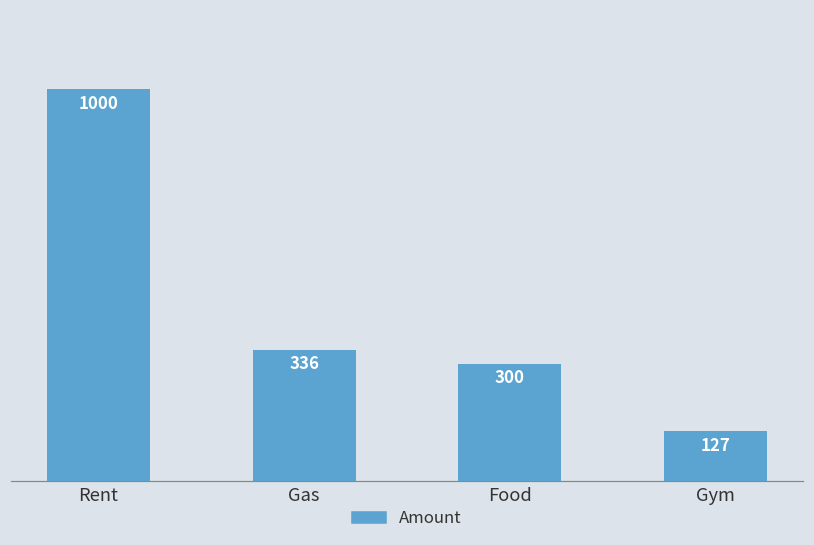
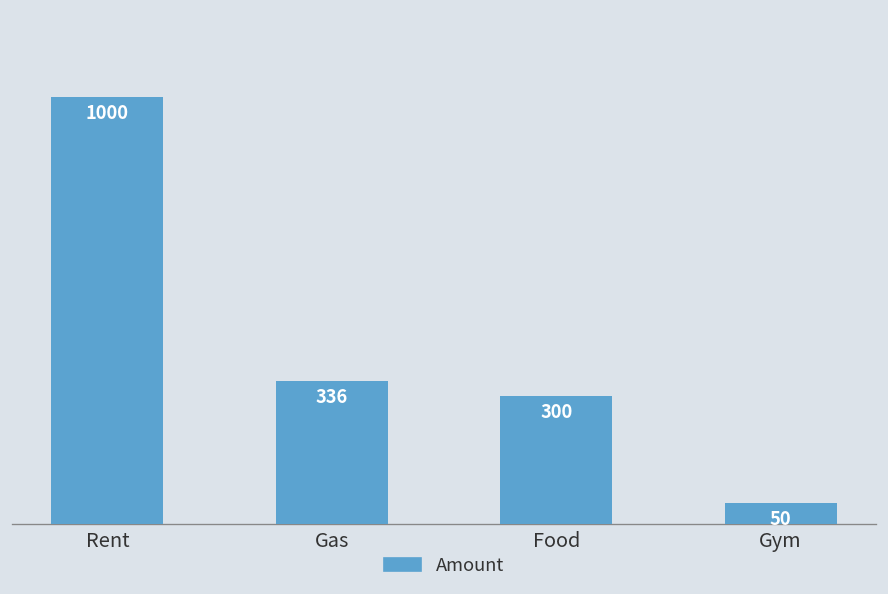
Gym: 127 -> 50
